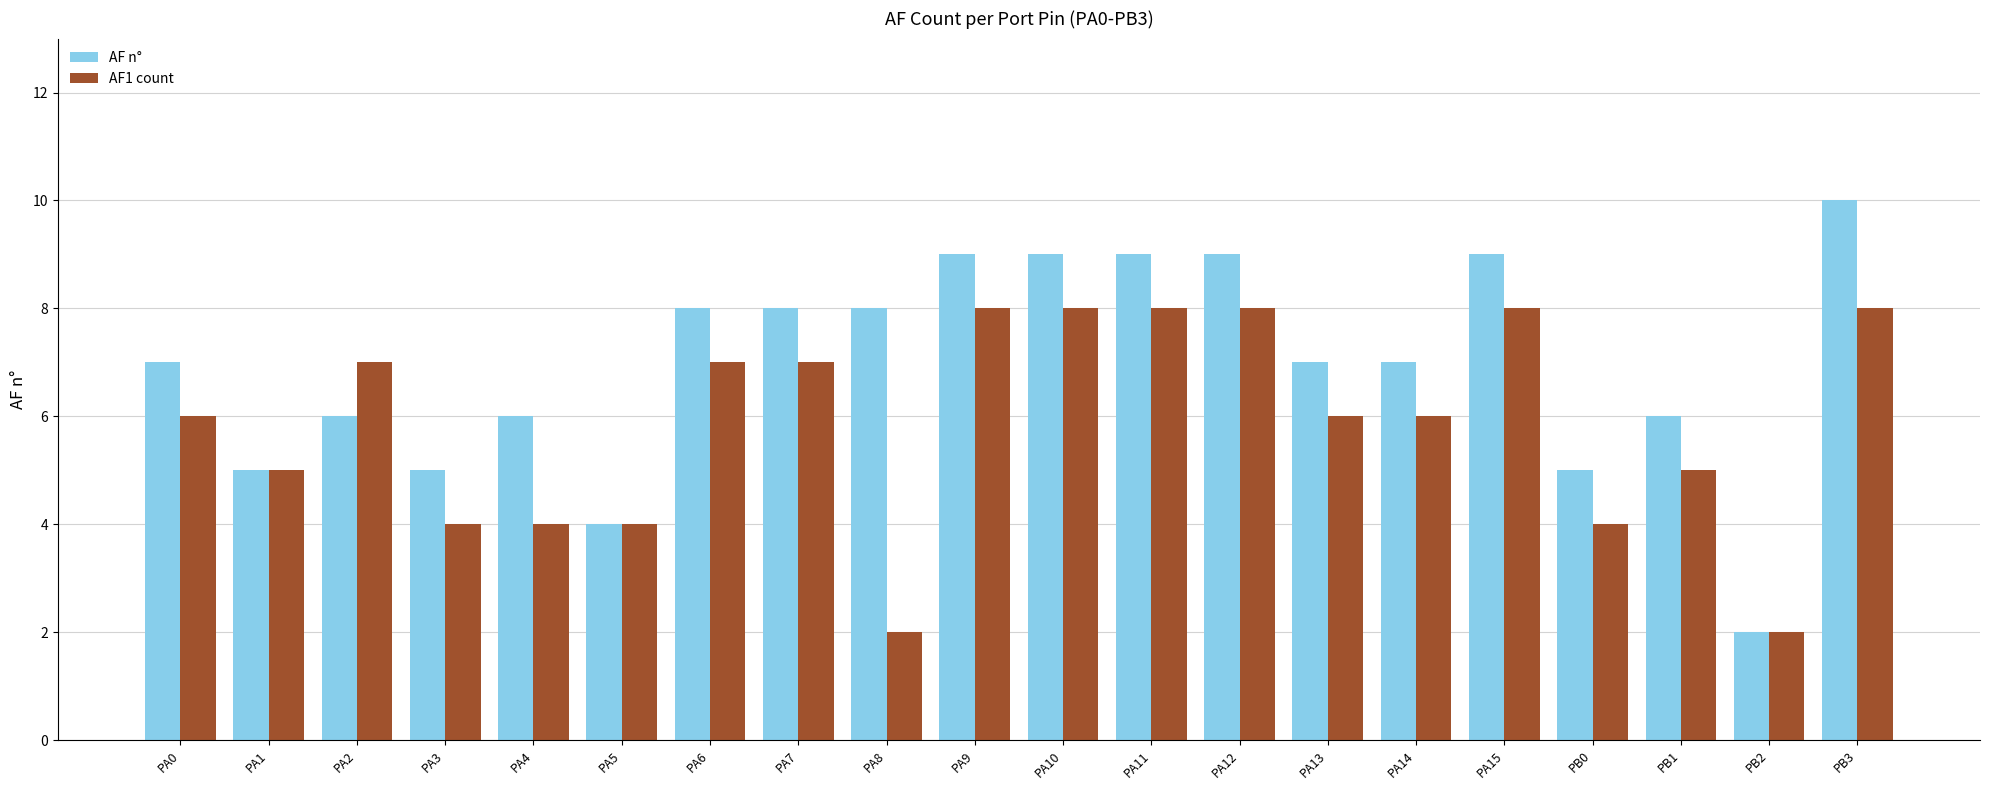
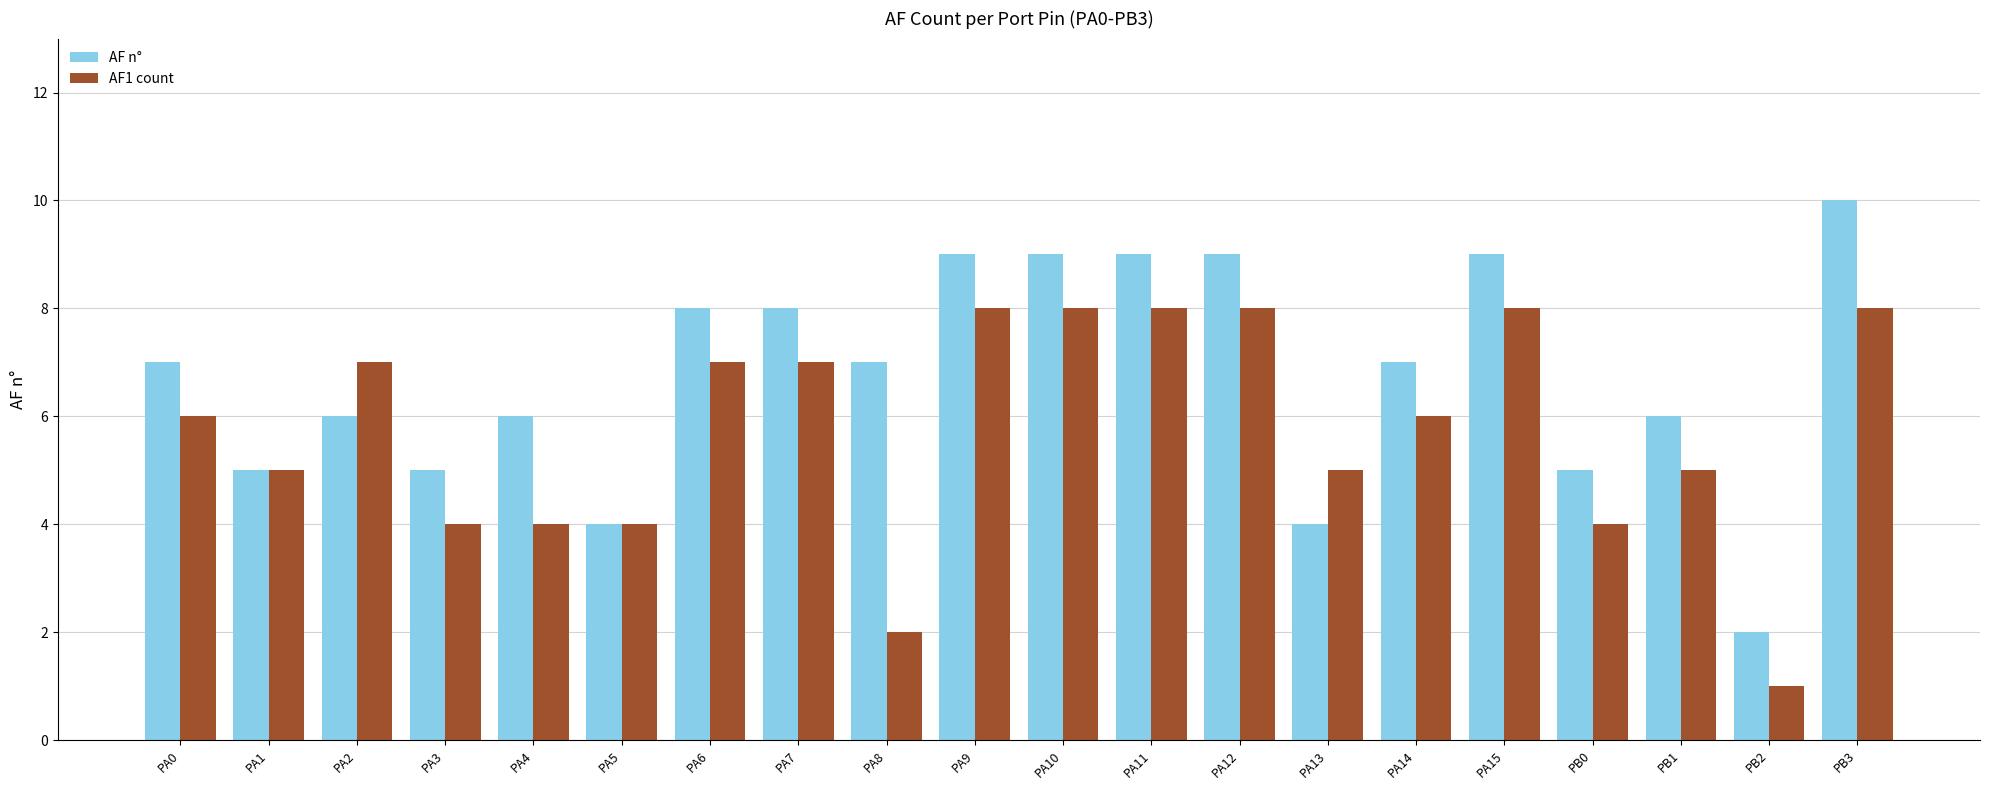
AF n°, PA8: 8 -> 7
AF n°, PA13: 7 -> 4
AF1 count, PA13: 6 -> 5
AF1 count, PB2: 2 -> 1
